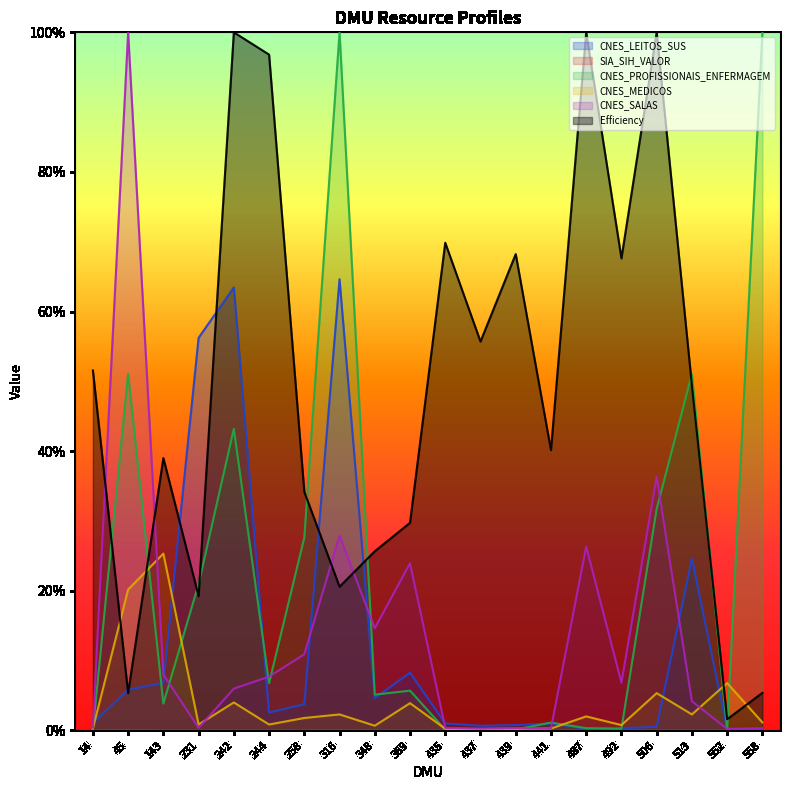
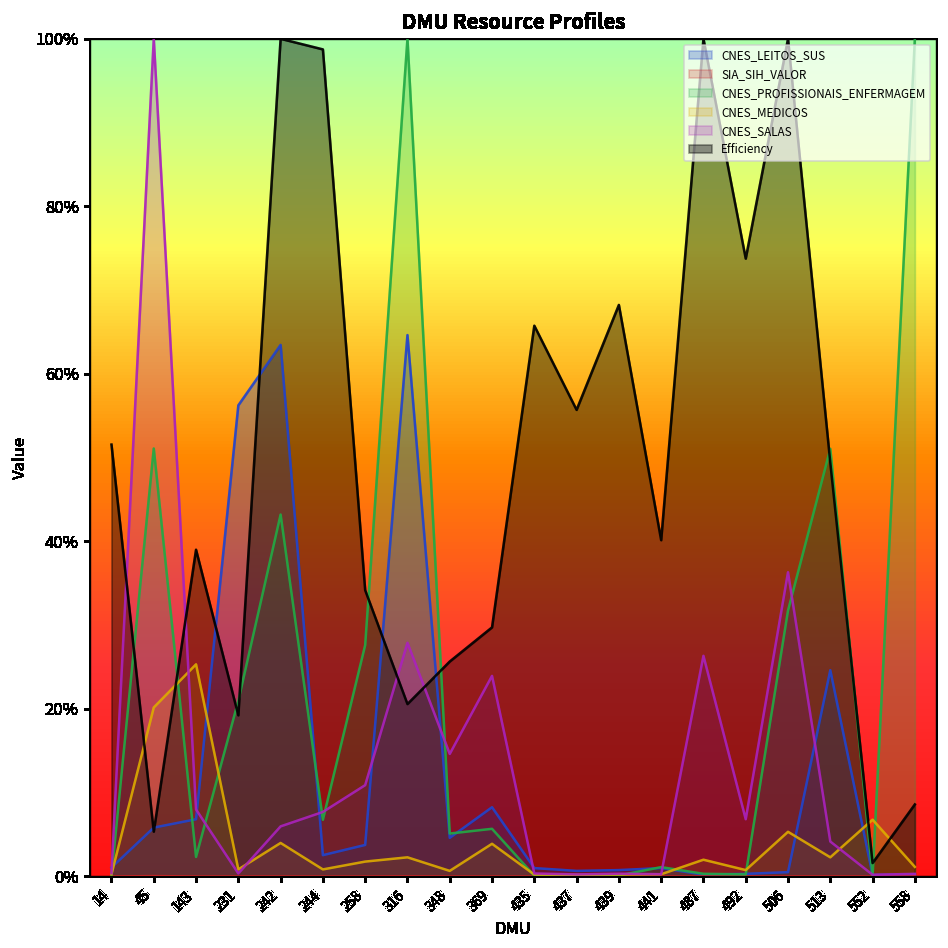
CNES_PROFISSIONAIS_ENFERMAGEM, 143: 4% -> 2%
Efficiency, 244: 97% -> 99%
Efficiency, 435: 70% -> 66%
Efficiency, 492: 68% -> 74%
Efficiency, 558: 5% -> 9%
